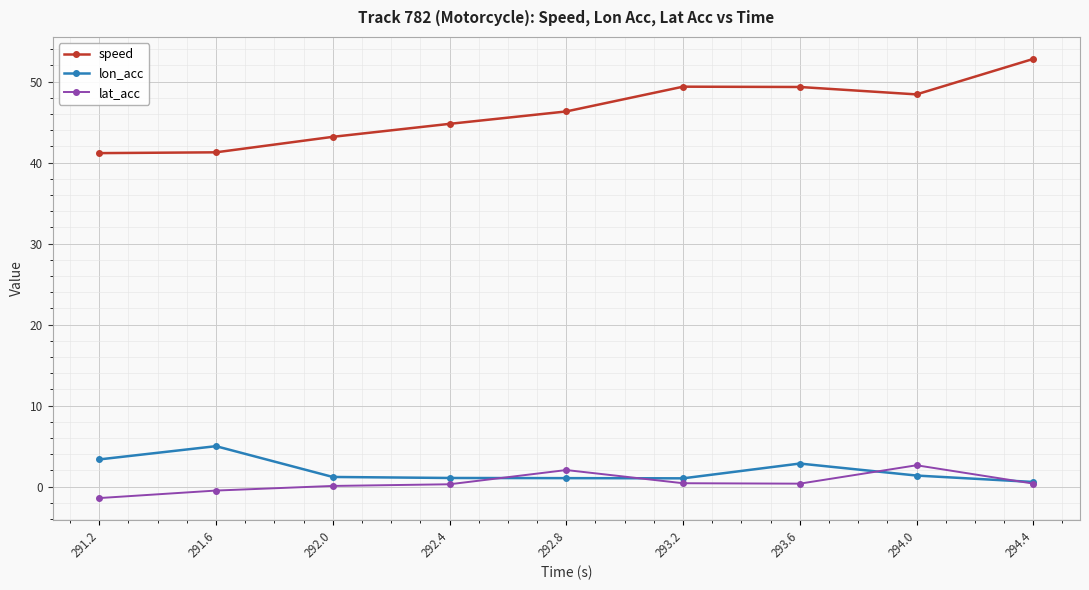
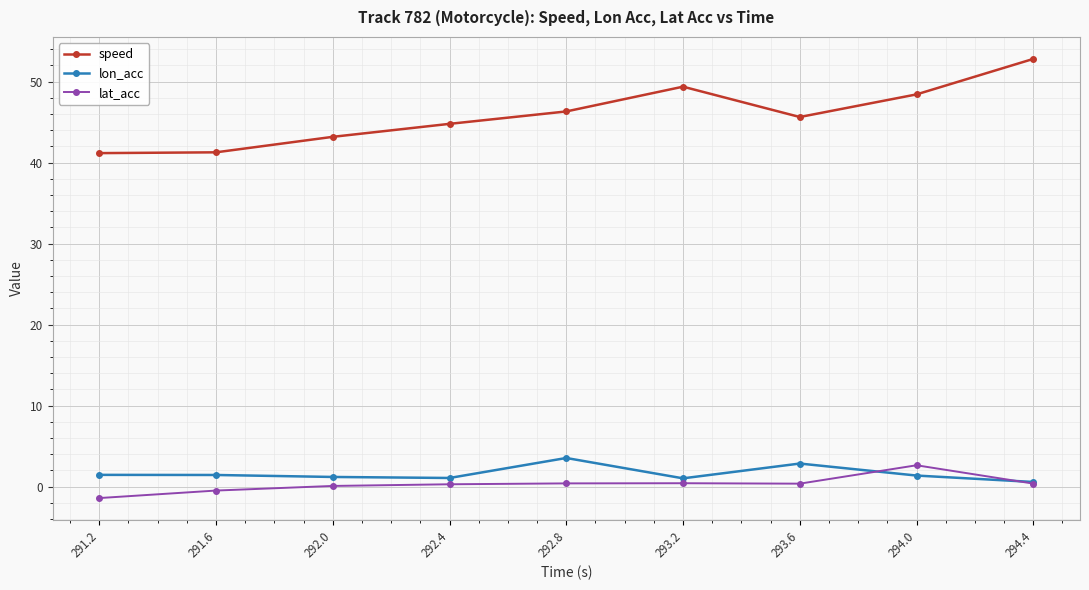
lon_acc, 291.2: 3 -> 1
lon_acc, 291.6: 5 -> 1
lon_acc, 292.8: 1 -> 4
lat_acc, 292.8: 2 -> 0
speed, 293.6: 49 -> 46
